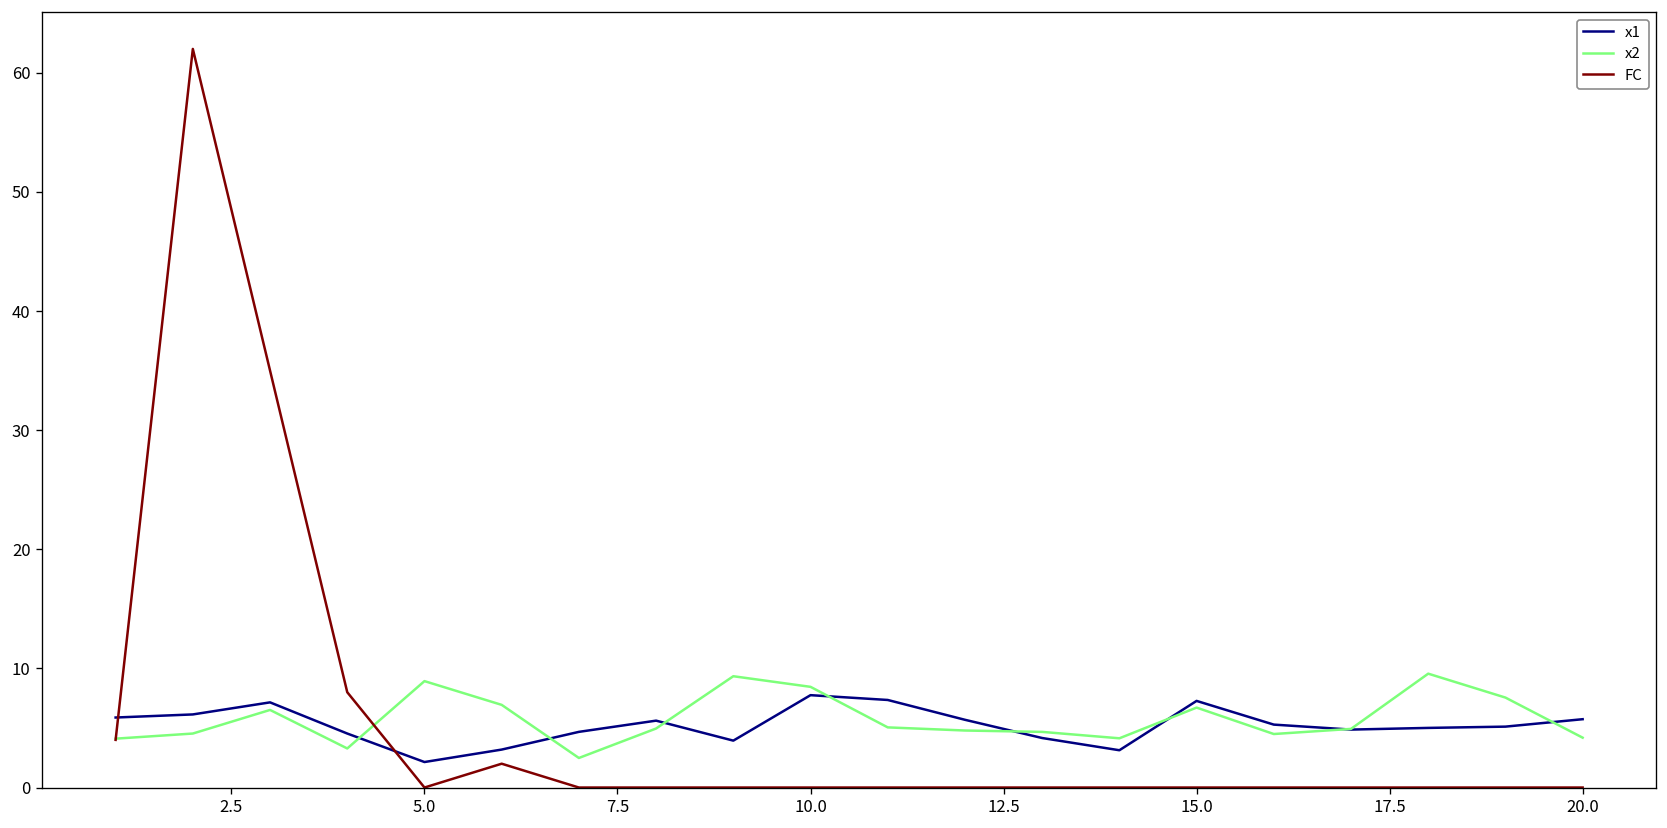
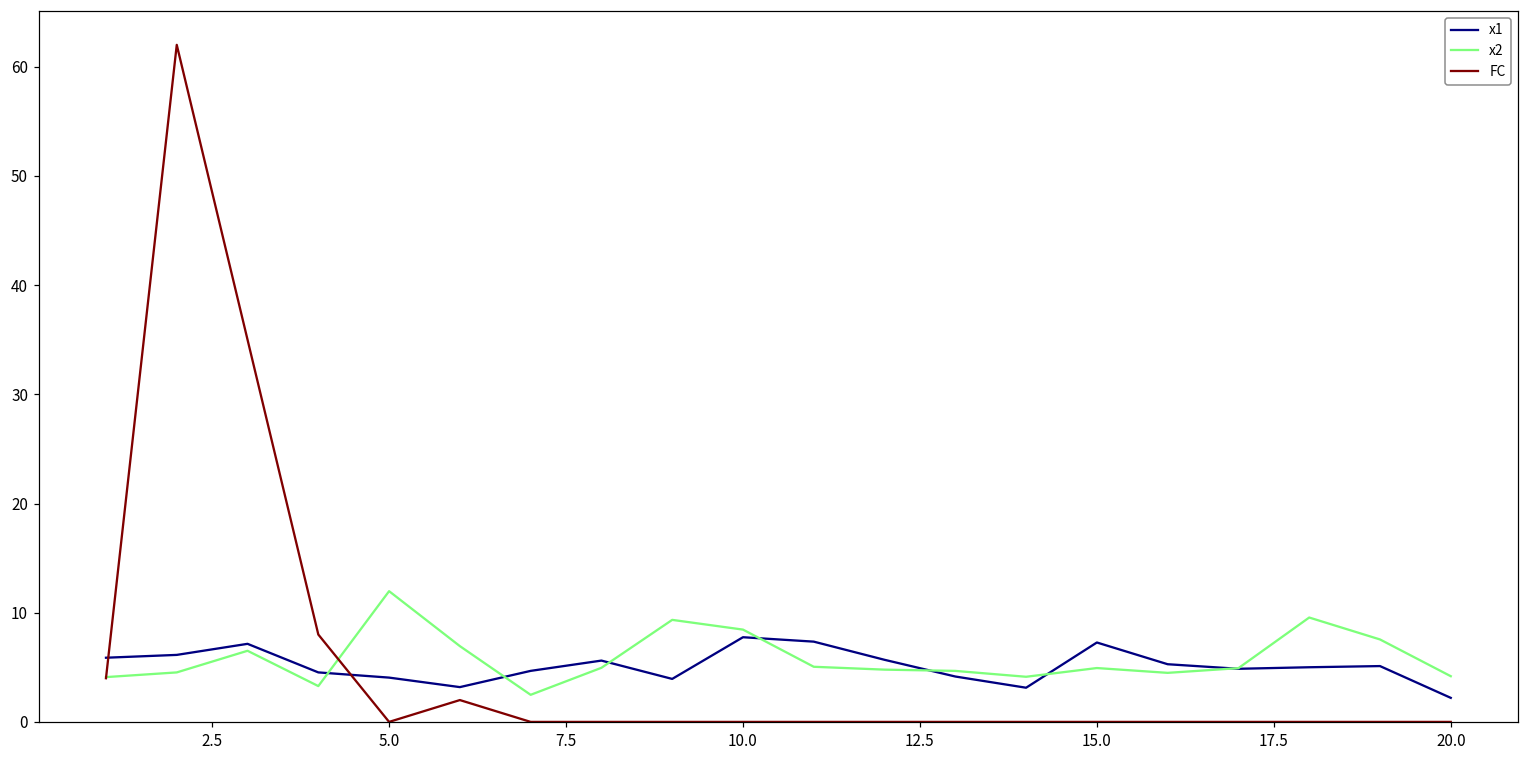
x1, 5.0: 2 -> 4
x2, 5.0: 9 -> 12
x2, 15.0: 7 -> 5
x1, 20.0: 6 -> 2
